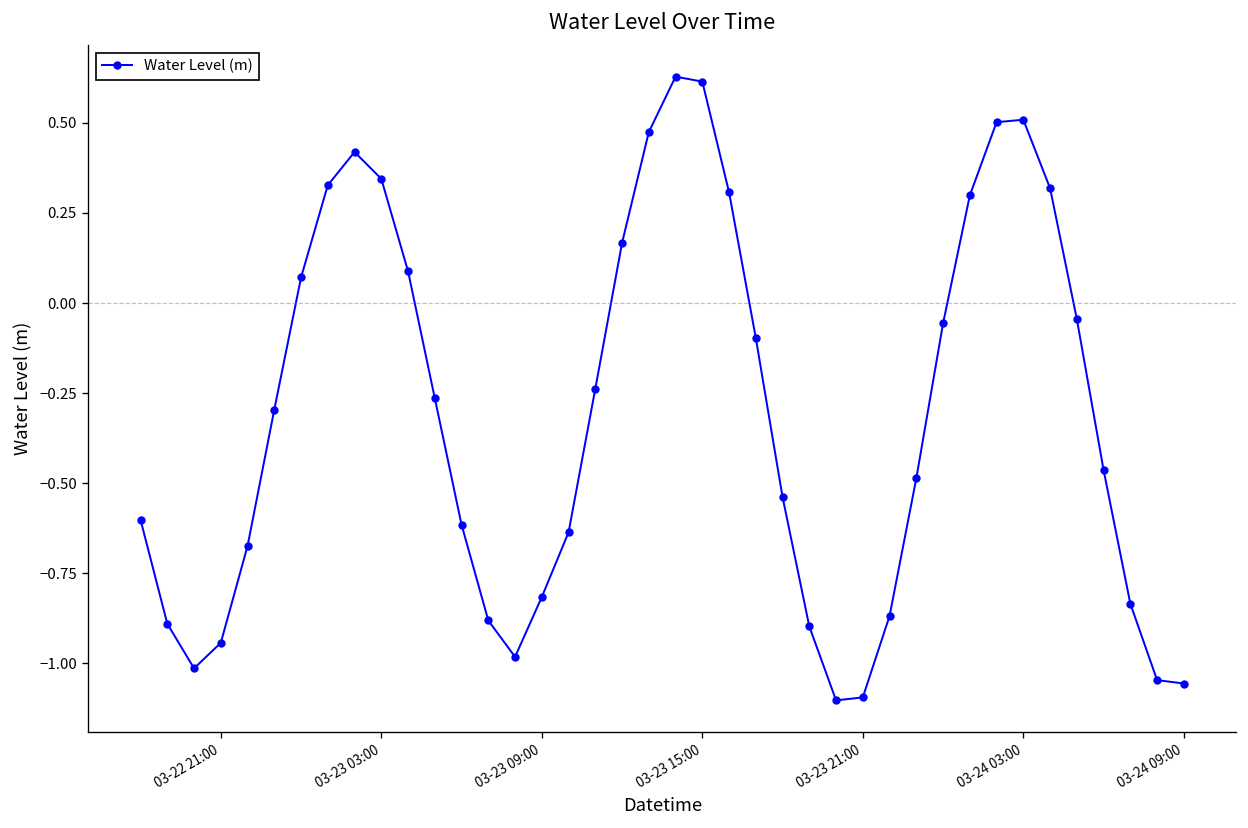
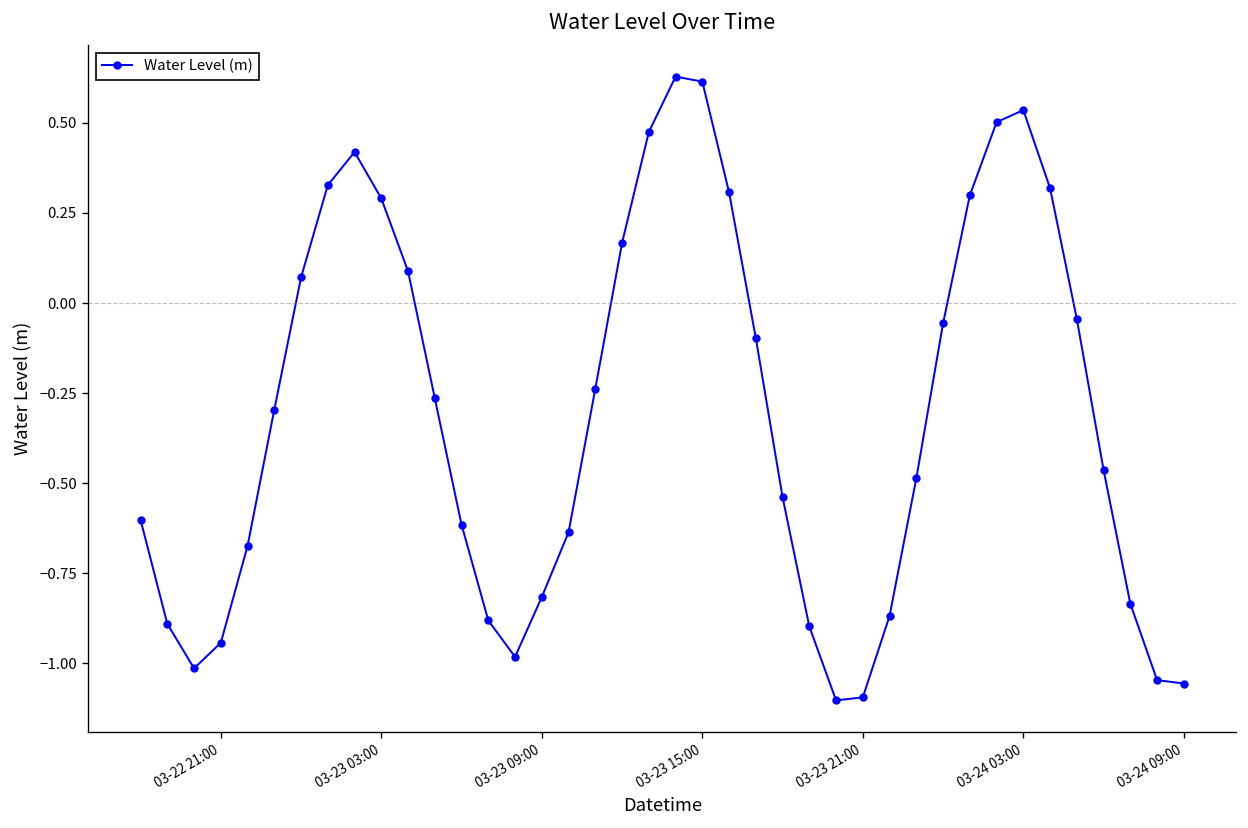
03-23 03:00: 0.34 -> 0.29
03-24 03:00: 0.51 -> 0.54
